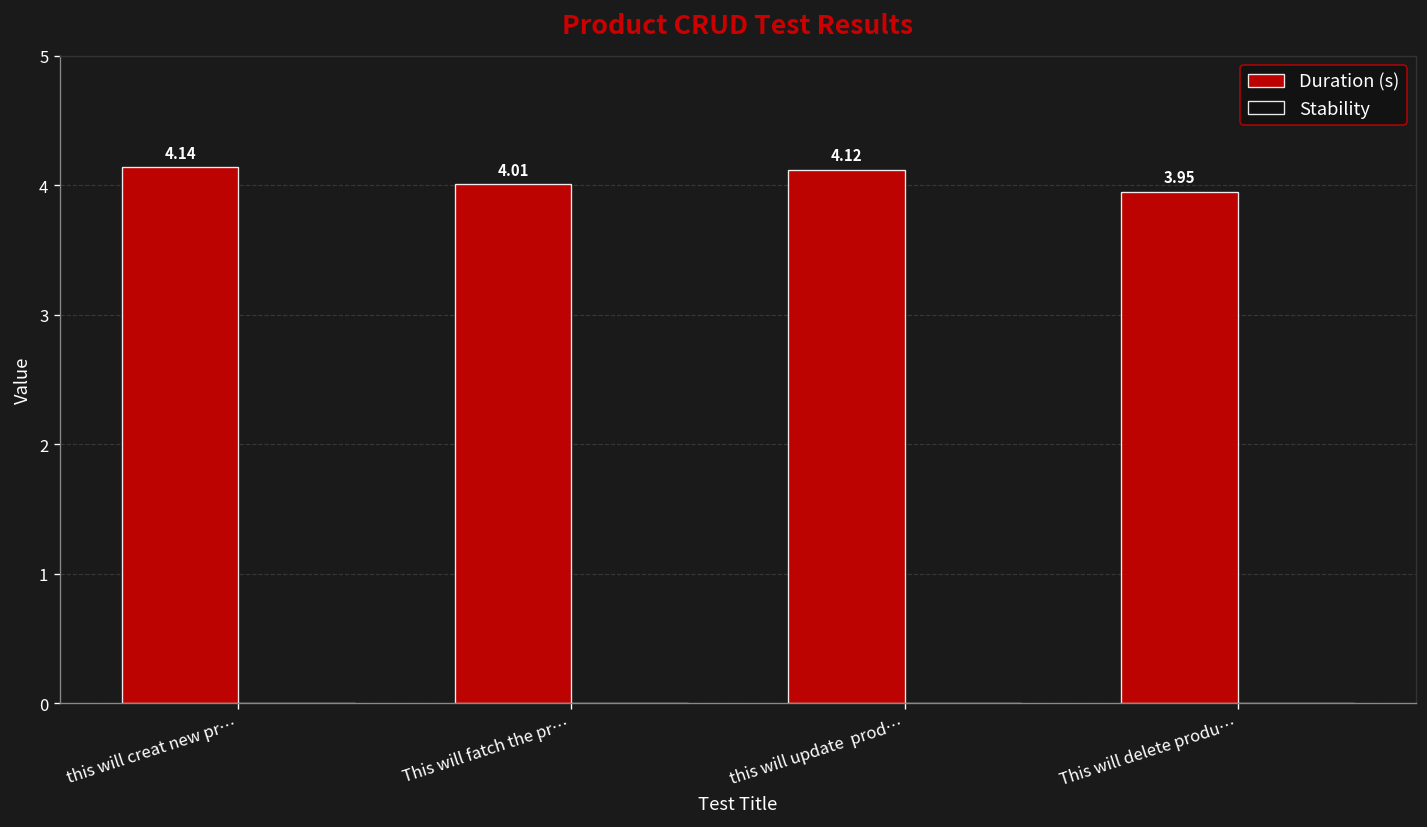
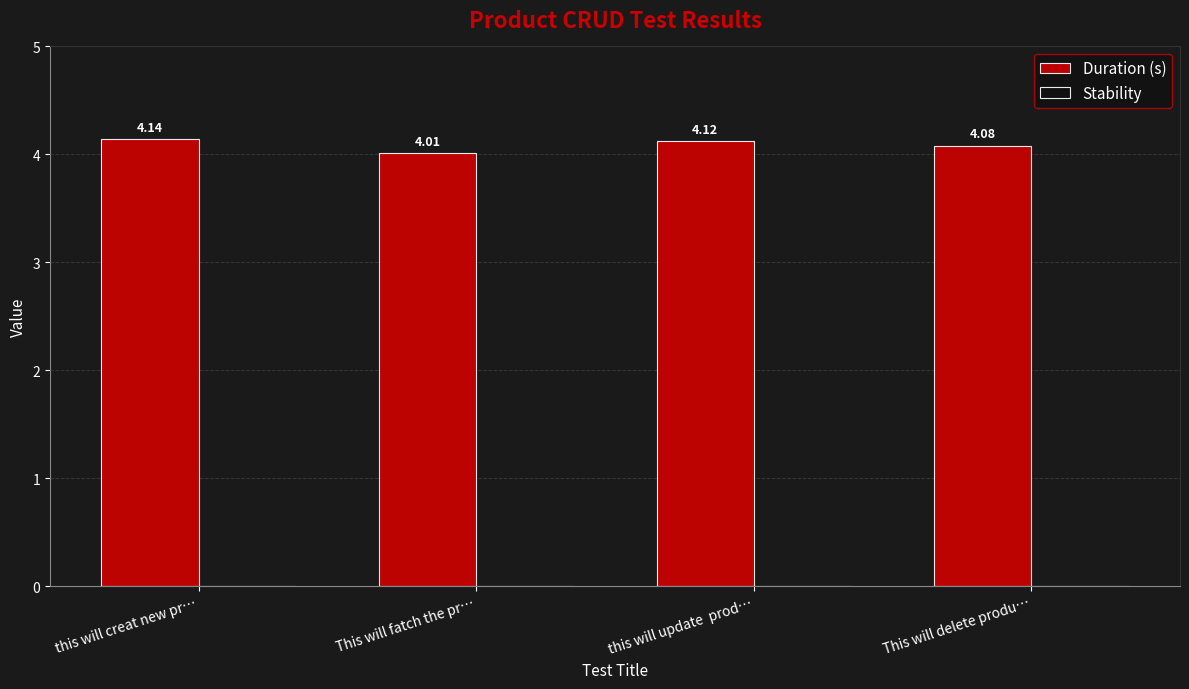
Duration (s), This will delete produ…: 3.95 -> 4.08
